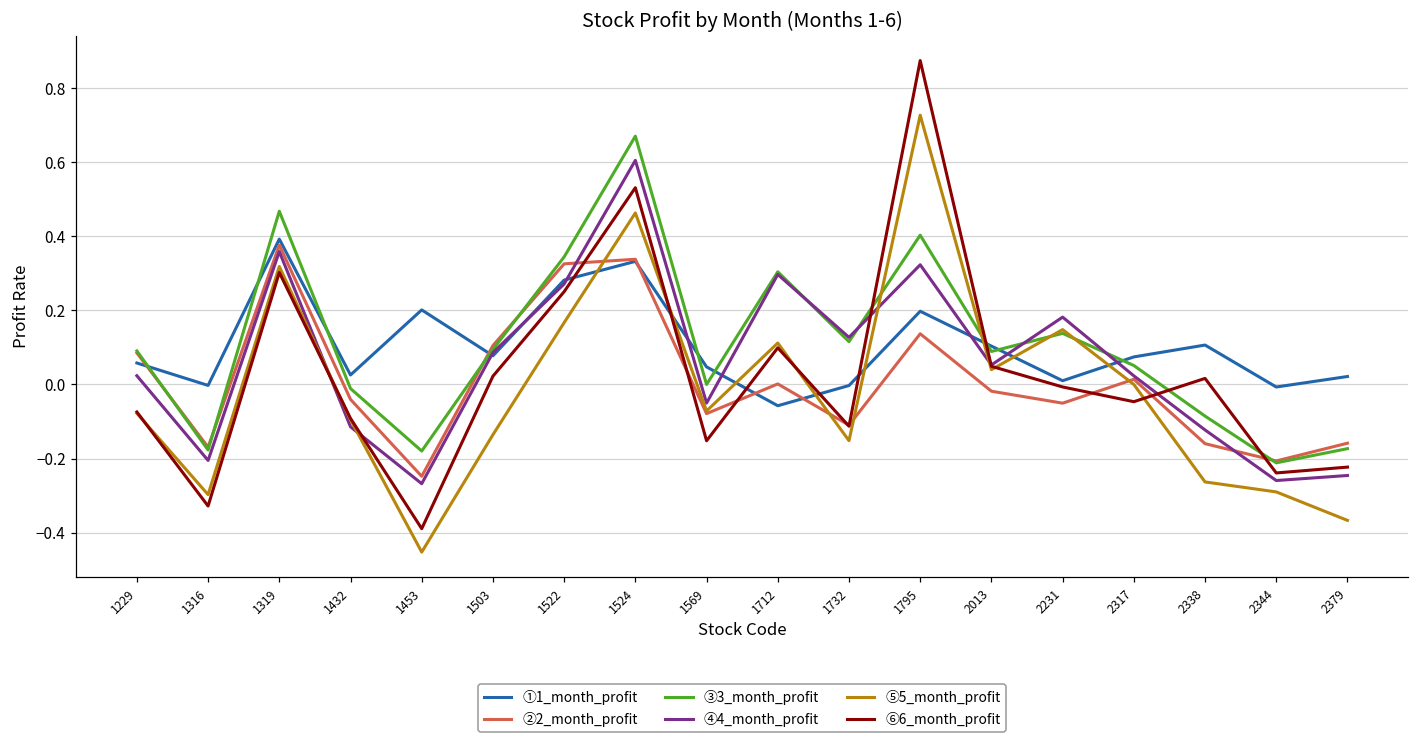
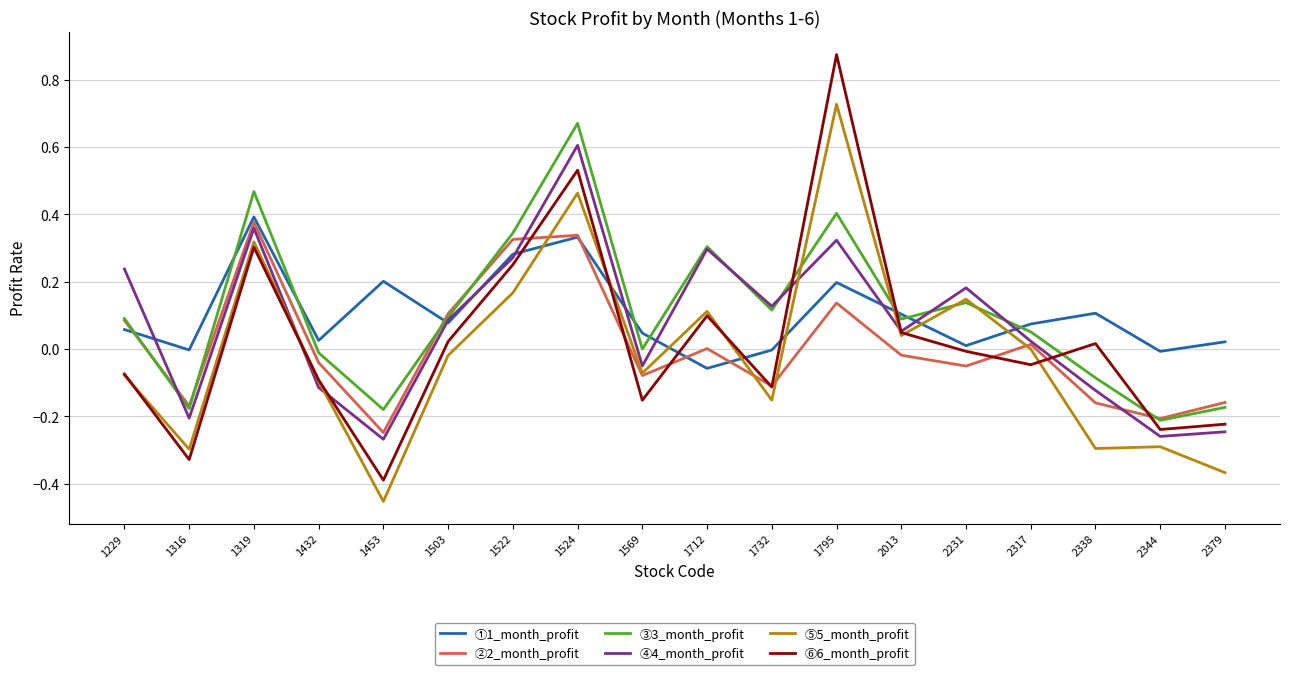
④4_month_profit, 1229: 0.02 -> 0.24
⑤5_month_profit, 1503: -0.14 -> -0.02
⑤5_month_profit, 2338: -0.26 -> -0.30
